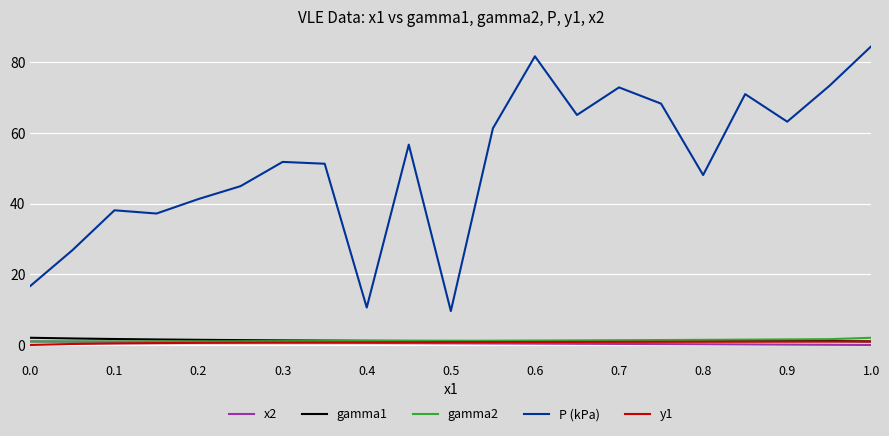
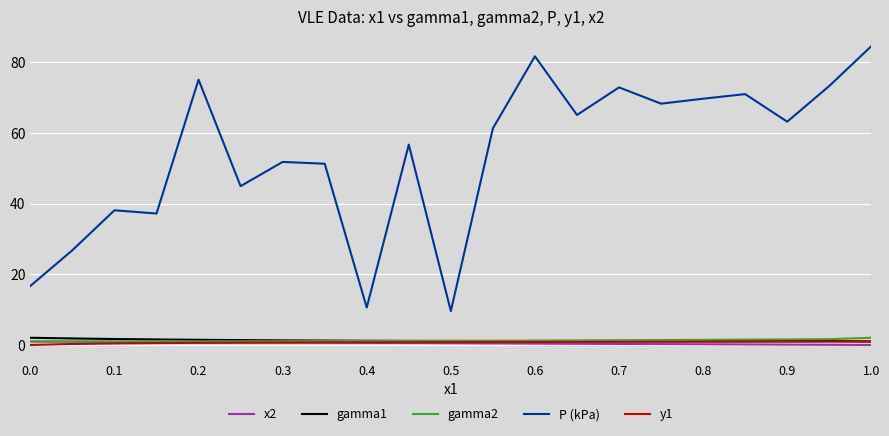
P (kPa), 0.2: 41 -> 75
P (kPa), 0.8: 48 -> 70
